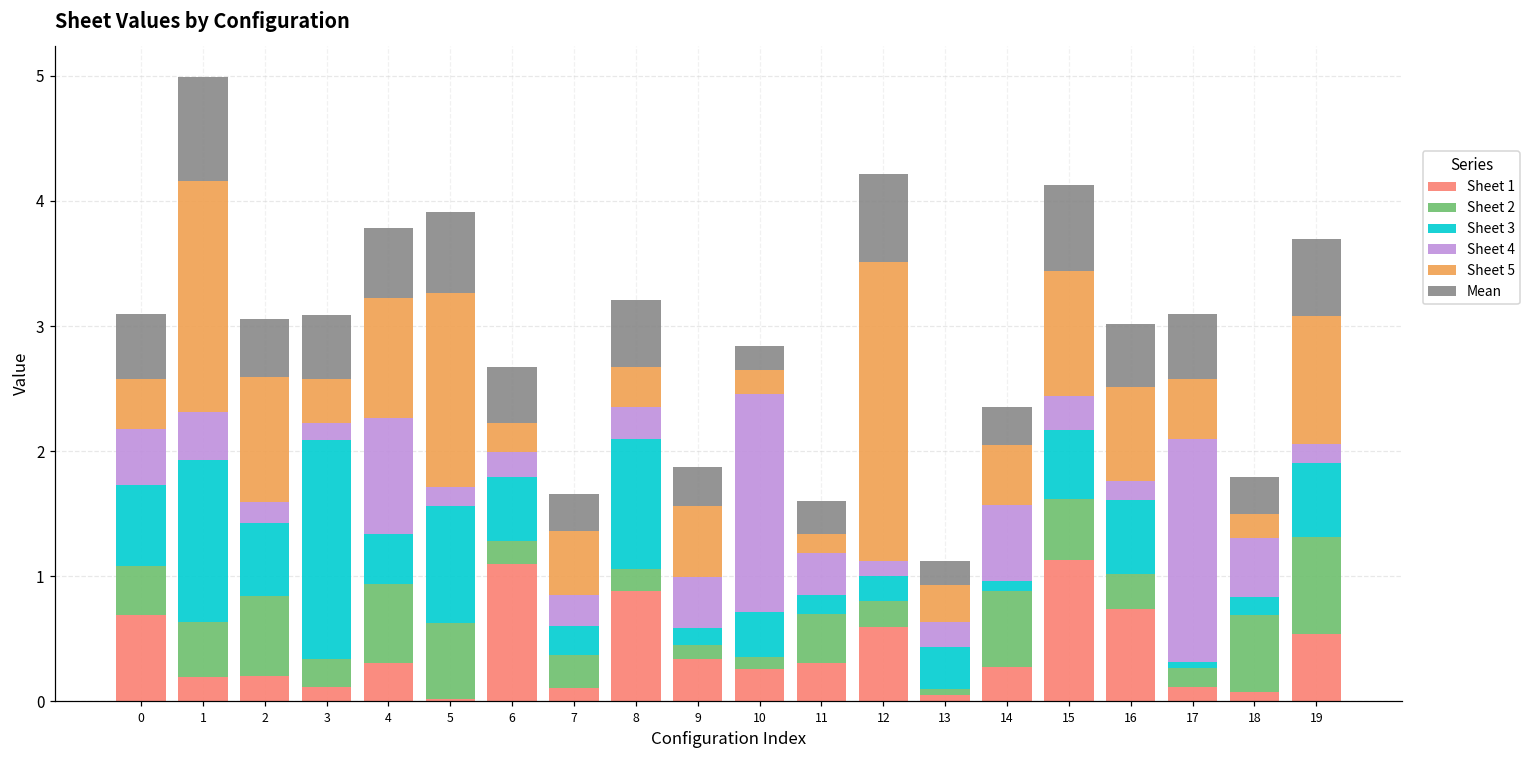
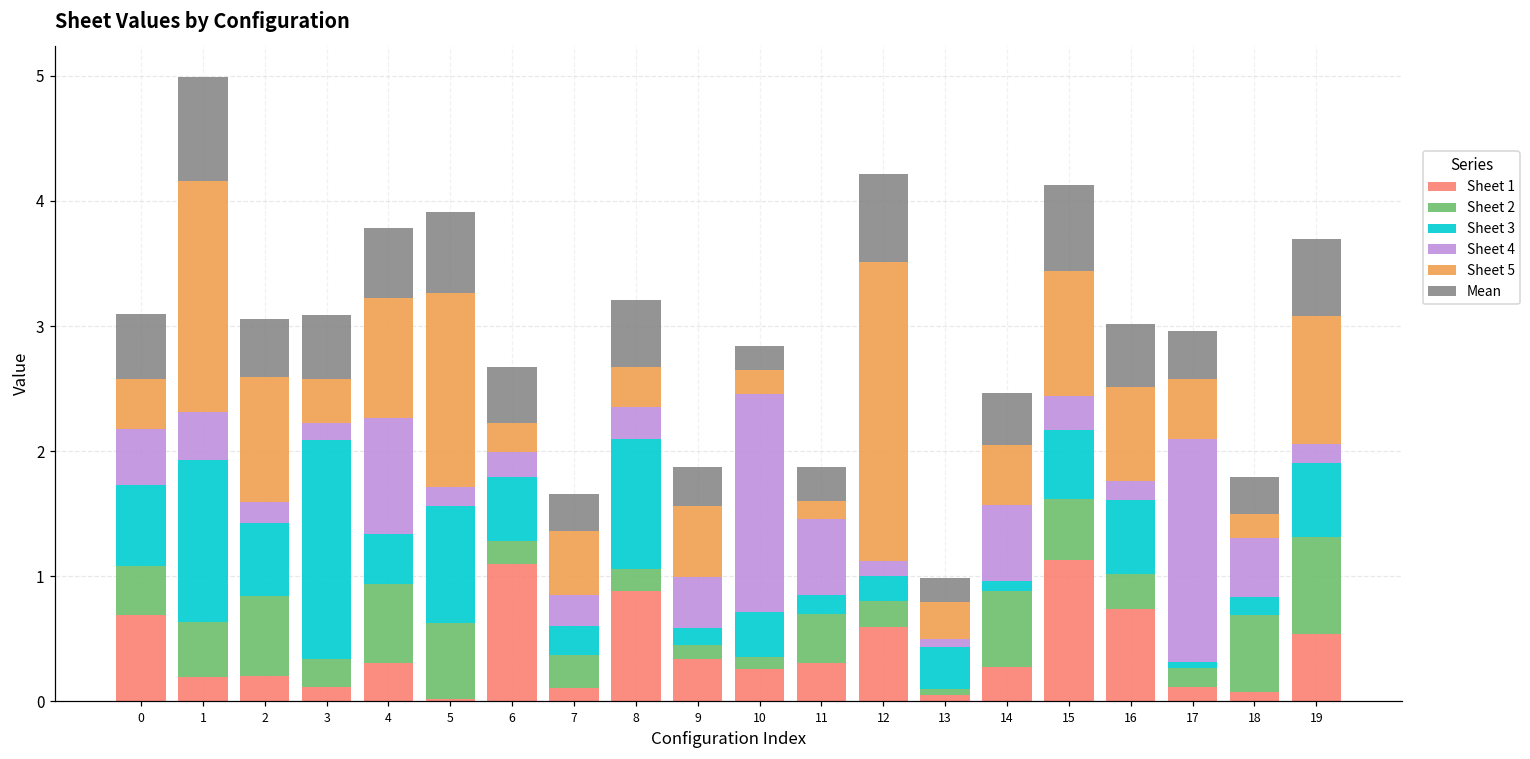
Sheet 4, 11: 0.34 -> 0.61
Sheet 4, 13: 0.20 -> 0.07
Mean, 14: 0.30 -> 0.41
Mean, 17: 0.52 -> 0.38
